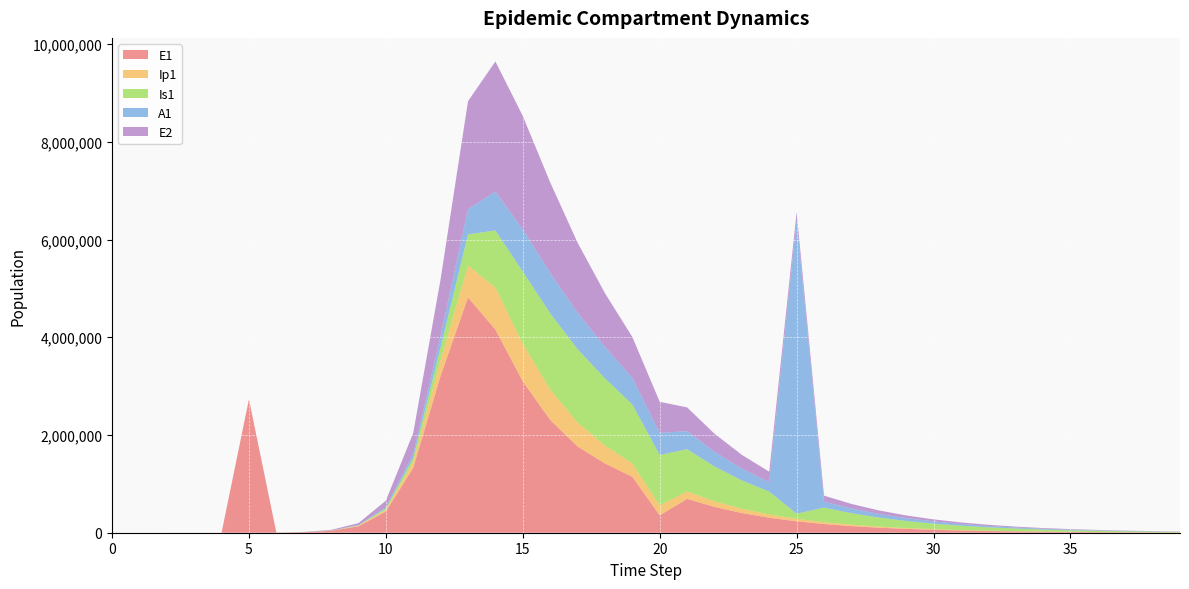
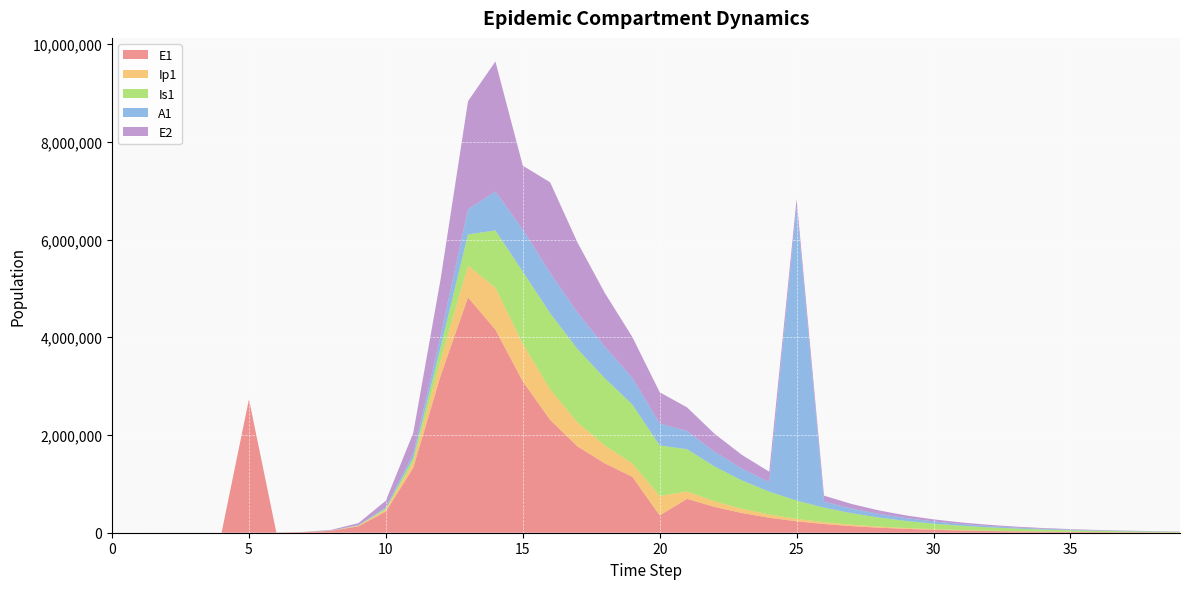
E2, 15: 2,300,000 -> 1,300,000
Ip1, 20: 200,000 -> 400,000
Is1, 25: 100,000 -> 400,000
